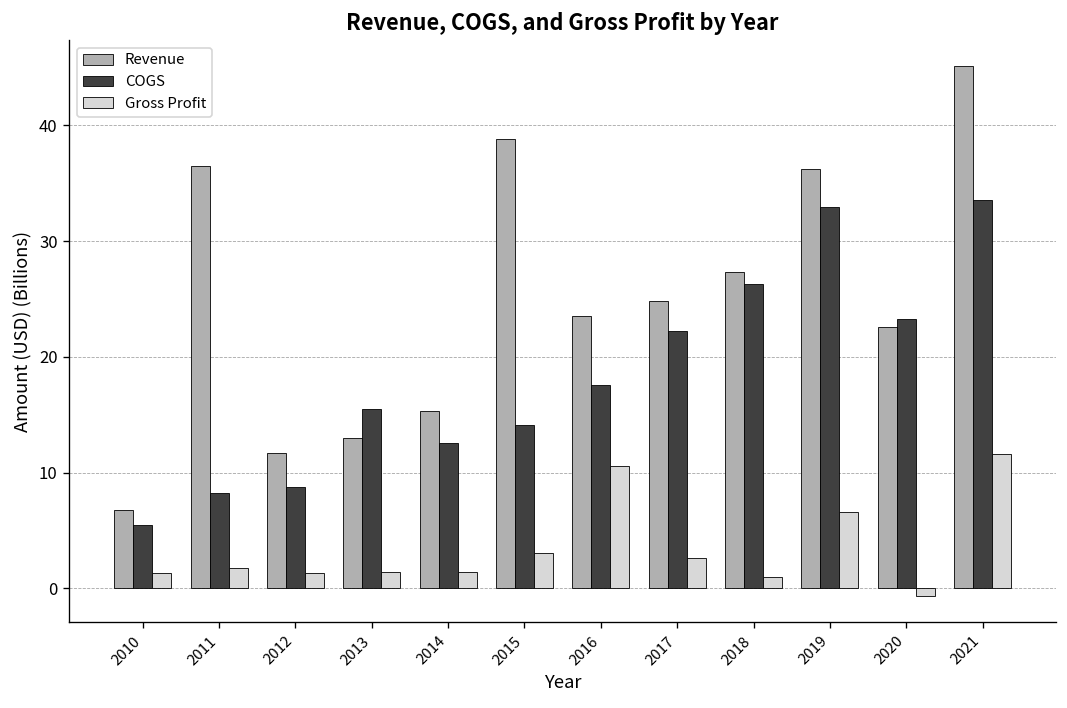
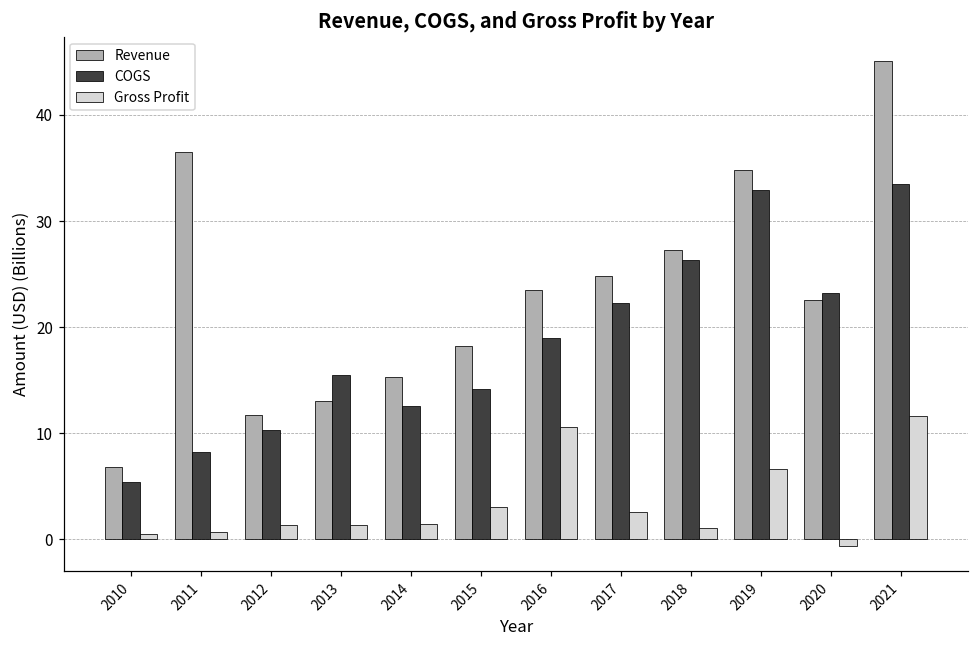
Gross Profit, 2010: 1 -> 0
Gross Profit, 2011: 2 -> 1
COGS, 2012: 9 -> 10
Revenue, 2015: 39 -> 18
COGS, 2016: 18 -> 19
Revenue, 2019: 36 -> 35
